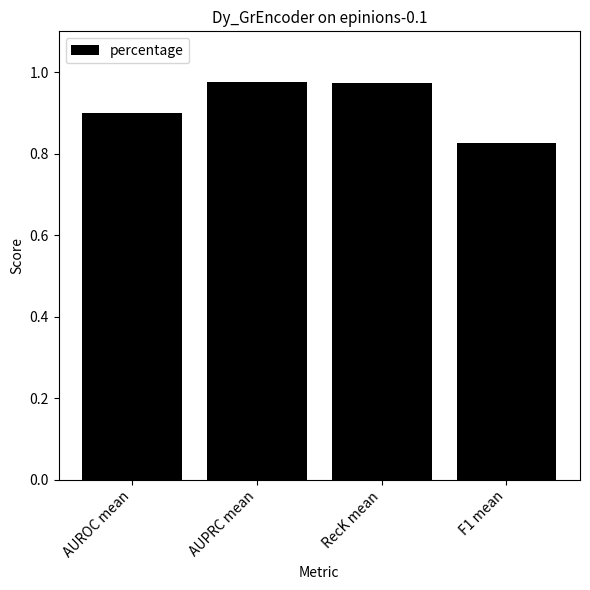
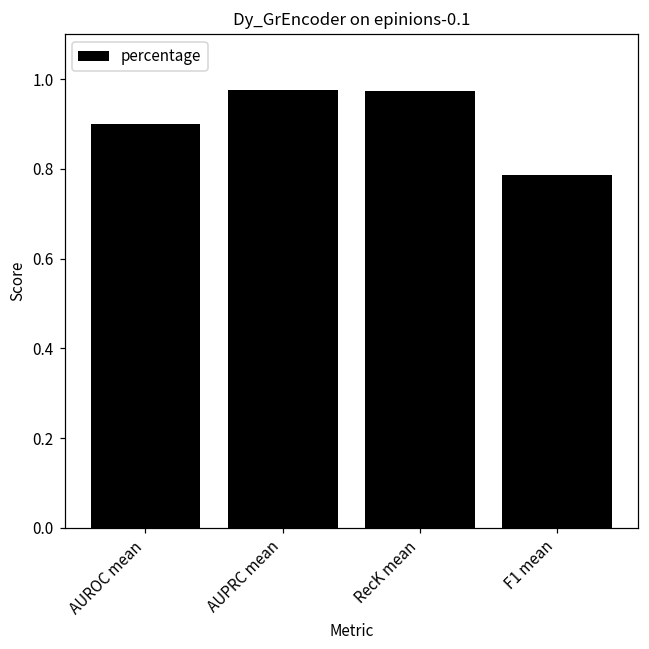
F1 mean: 0.83 -> 0.79
